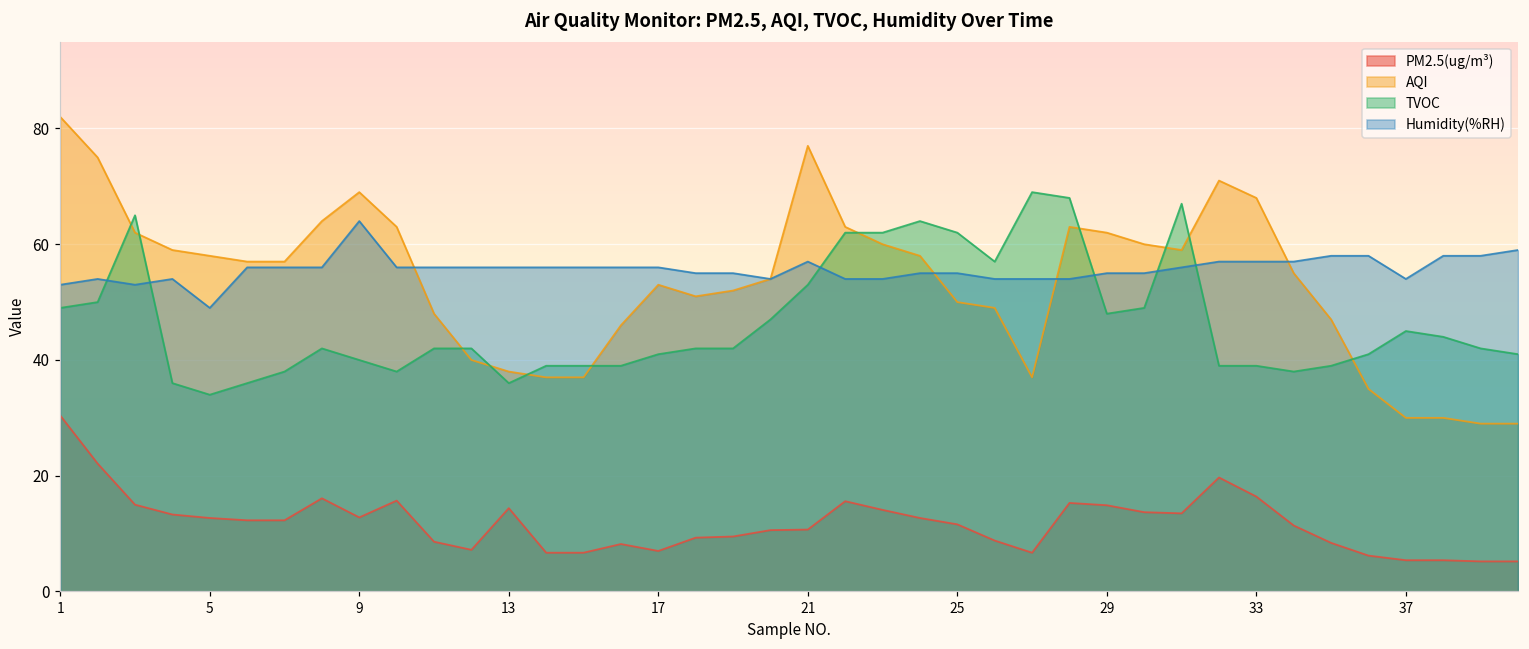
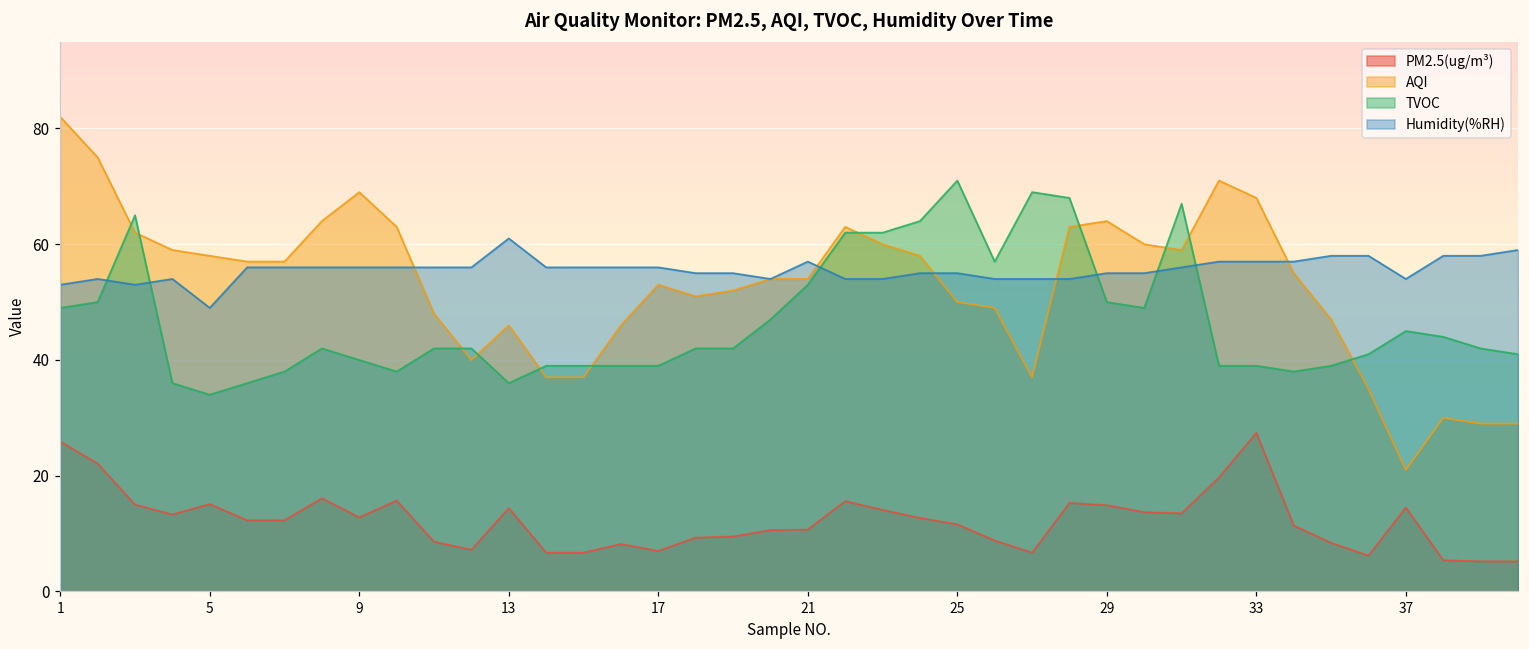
PM2.5(ug/m³), 1: 30 -> 26
PM2.5(ug/m³), 5: 13 -> 15
Humidity(%RH), 9: 64 -> 56
AQI, 13: 38 -> 46
Humidity(%RH), 13: 56 -> 61
TVOC, 17: 41 -> 39
AQI, 21: 77 -> 54
TVOC, 25: 62 -> 71
AQI, 29: 62 -> 64
TVOC, 29: 48 -> 50
PM2.5(ug/m³), 33: 16 -> 27
PM2.5(ug/m³), 37: 5 -> 15
AQI, 37: 30 -> 21
